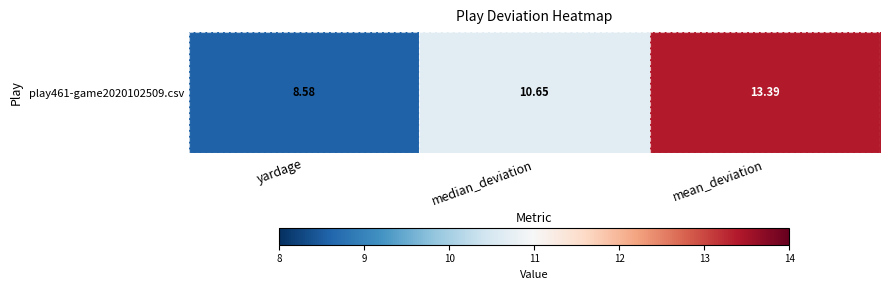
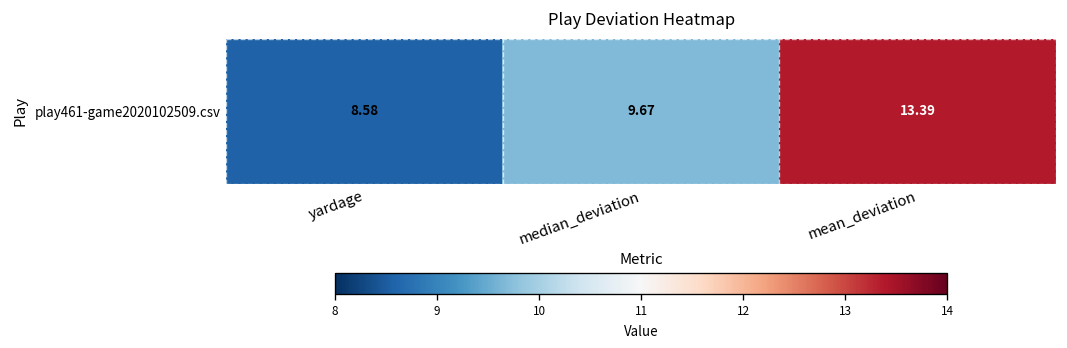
play461-game2020102509.csv, median_deviation: 10.65 -> 9.67
